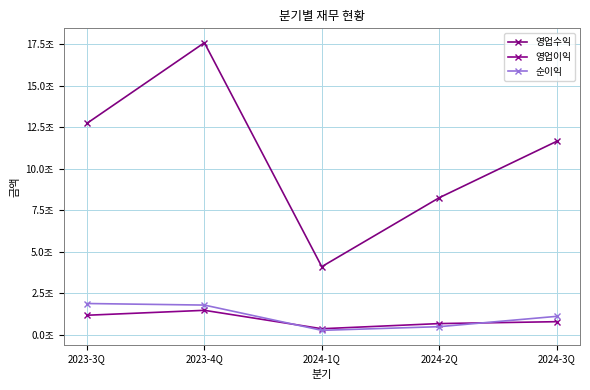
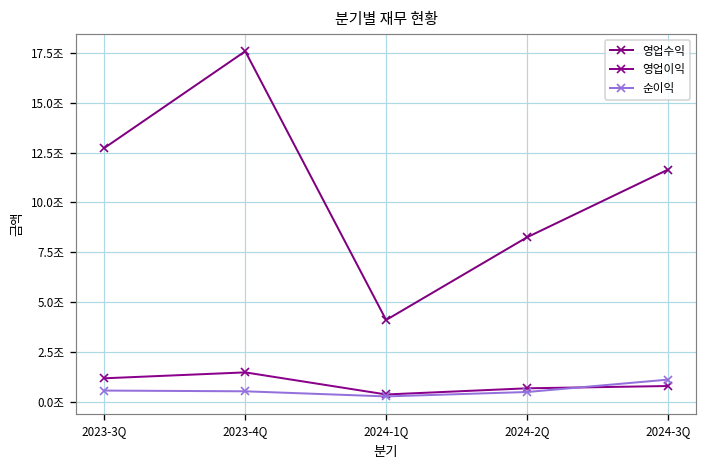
순이익, 2023-3Q: 1.9조 -> 0.6조
순이익, 2023-4Q: 1.8조 -> 0.5조
